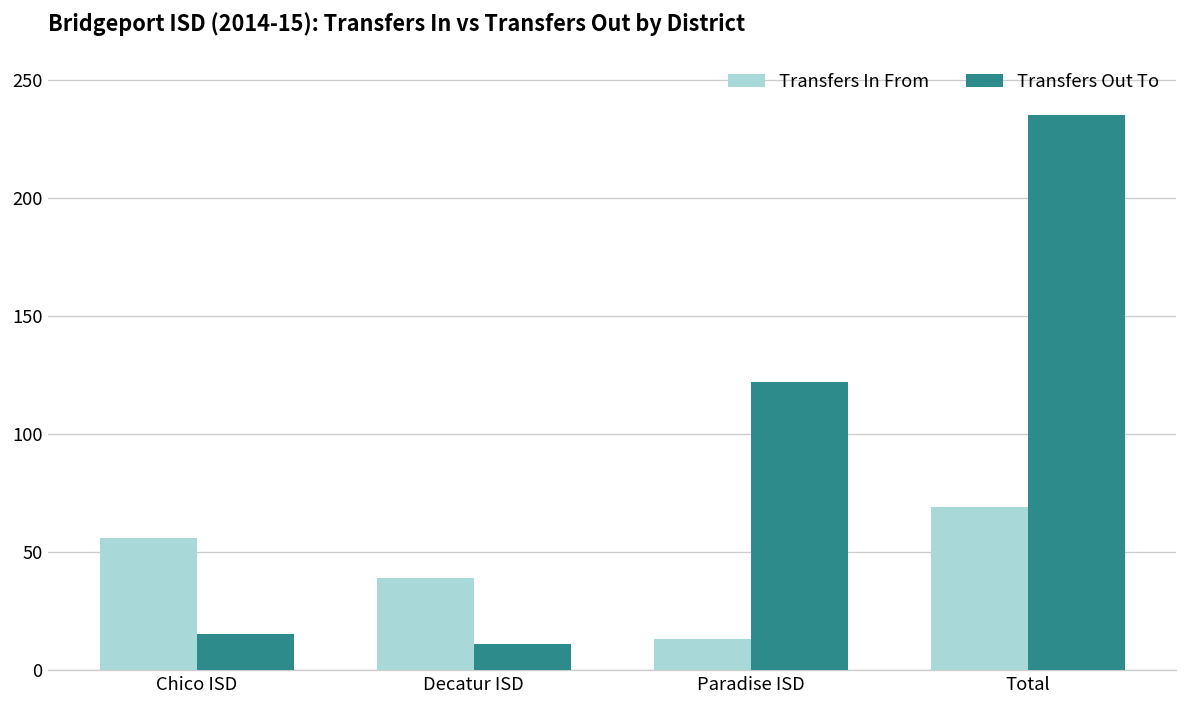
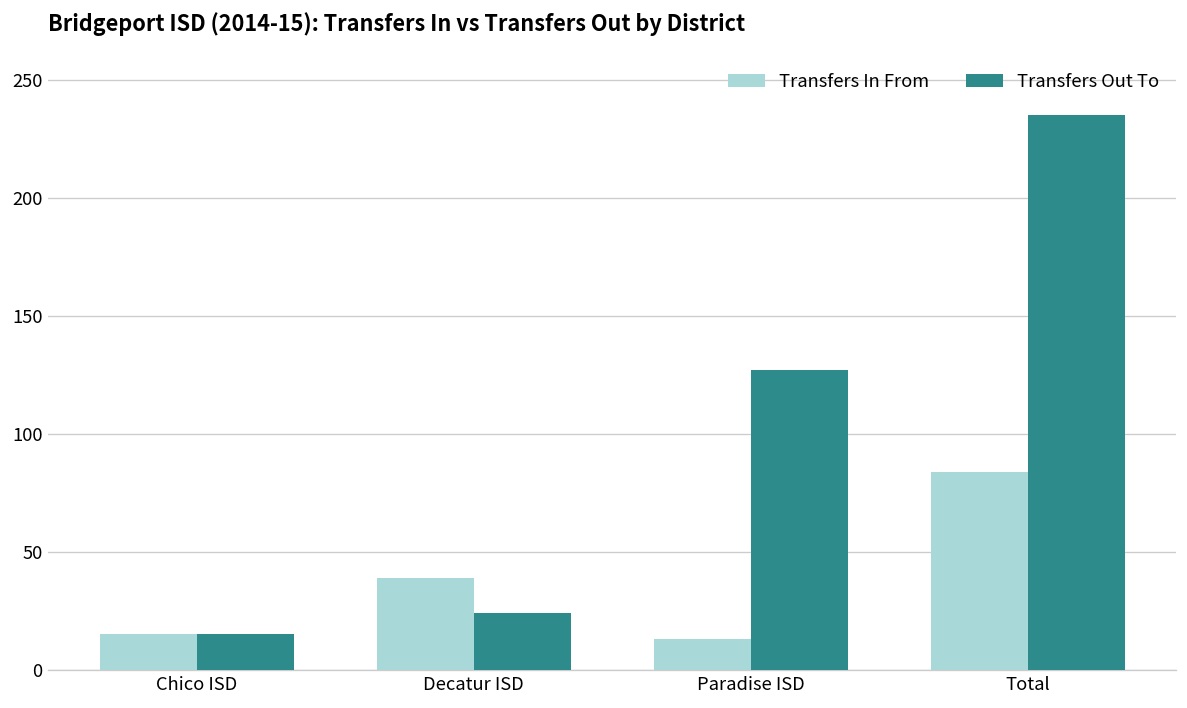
Transfers In From, Chico ISD: 56 -> 15
Transfers Out To, Decatur ISD: 11 -> 24
Transfers Out To, Paradise ISD: 122 -> 127
Transfers In From, Total: 69 -> 84
